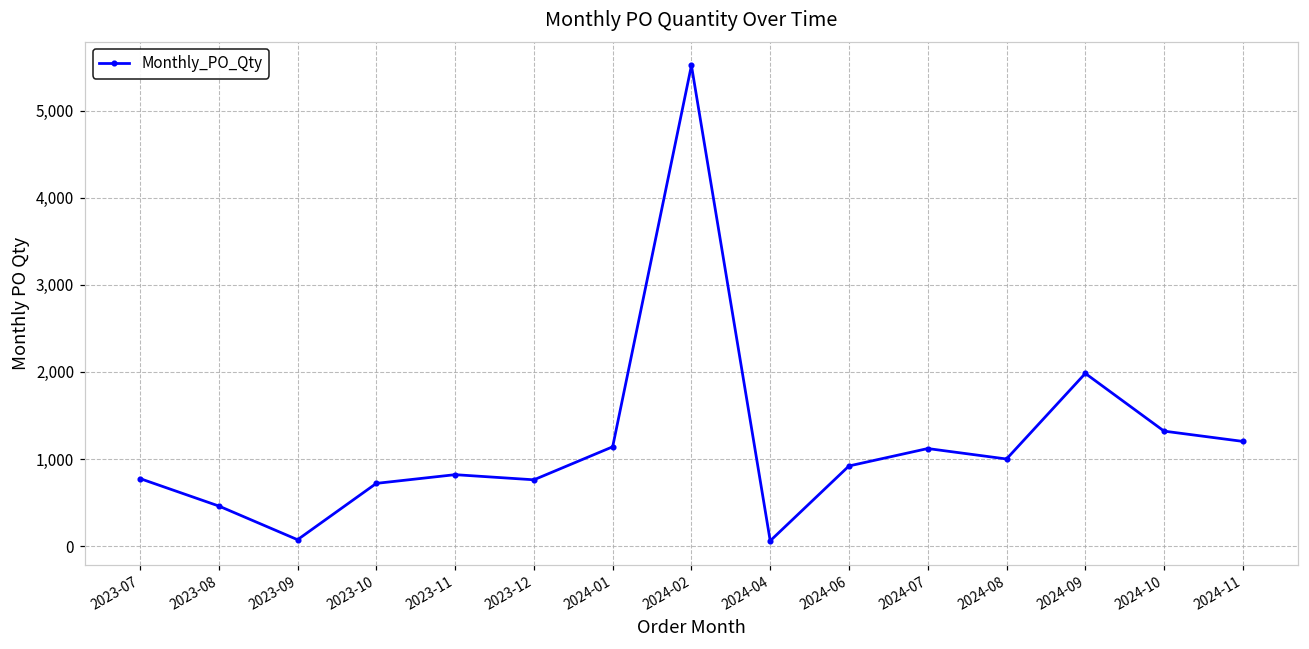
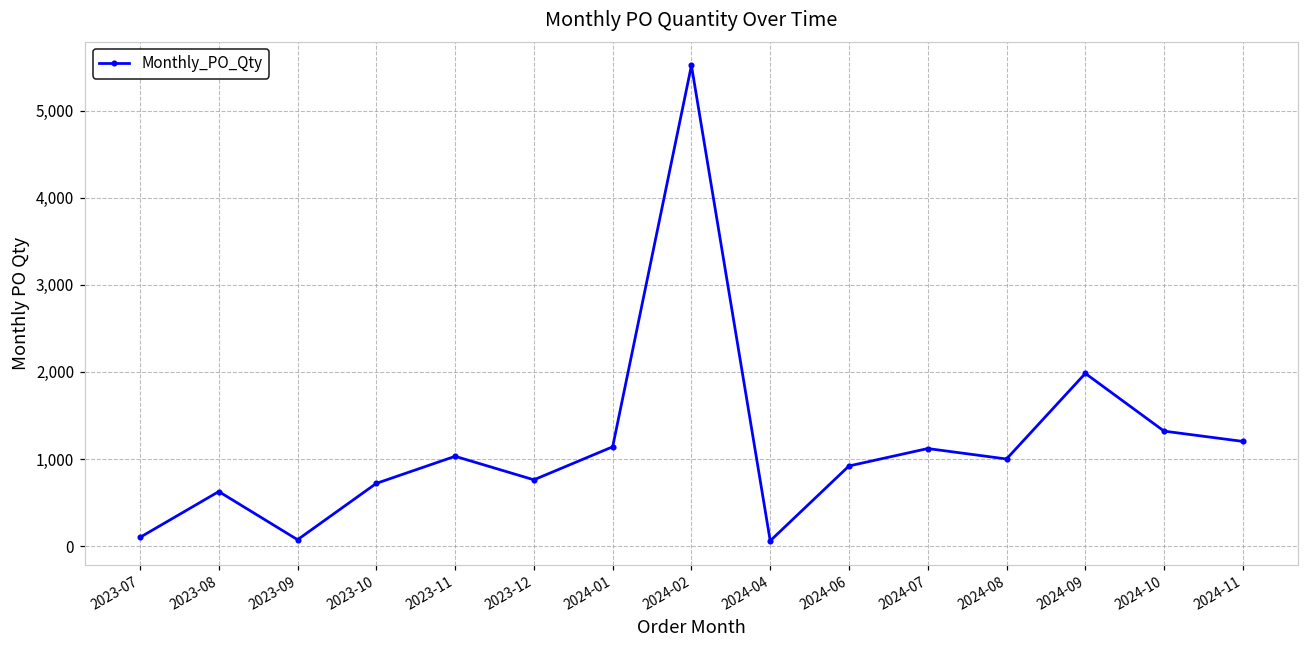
2023-07: 800 -> 100
2023-08: 500 -> 600
2023-11: 800 -> 1,000
